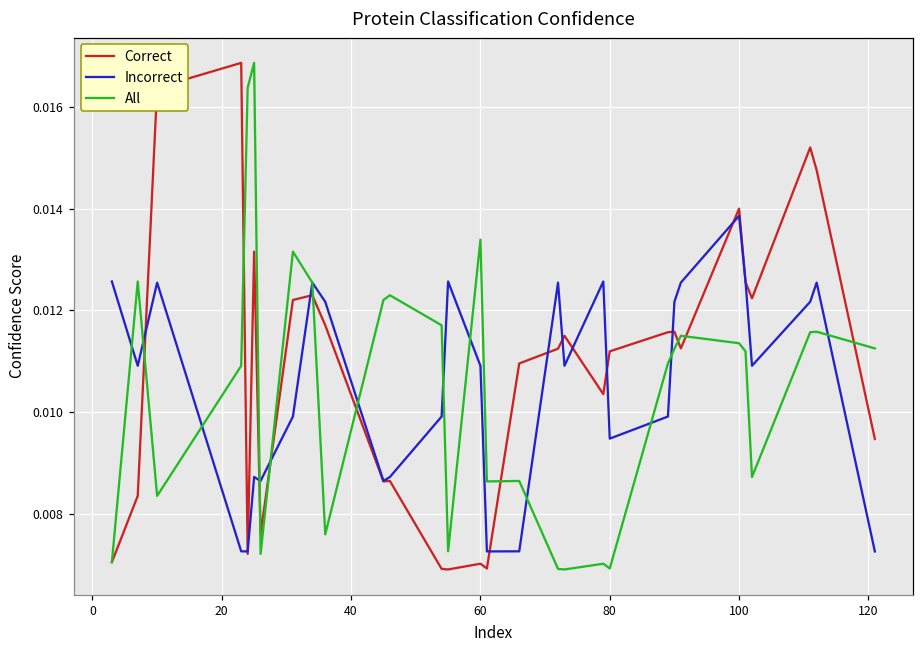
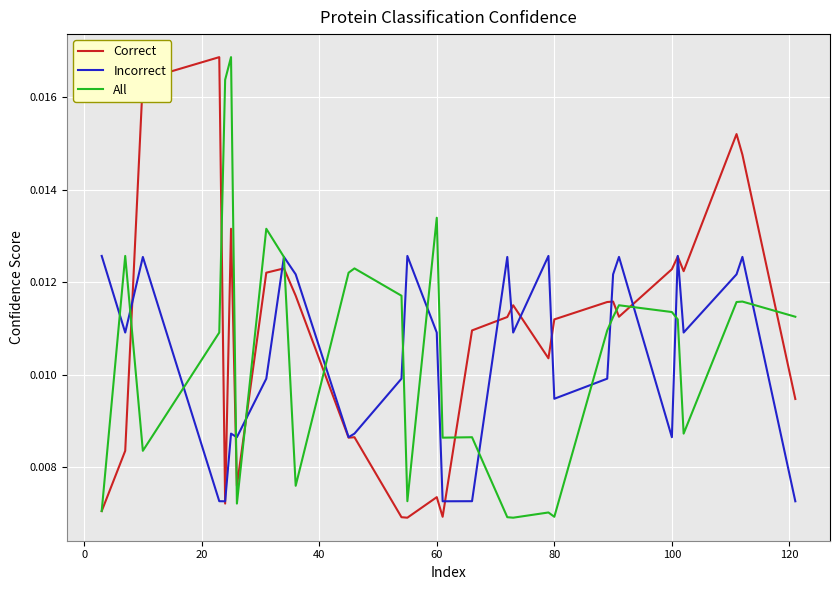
Correct, 60: 0.0070 -> 0.0074
Correct, 100: 0.0140 -> 0.0123
Incorrect, 100: 0.0139 -> 0.0087
